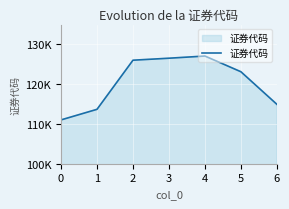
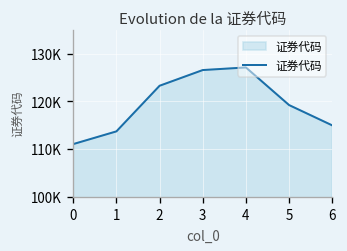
2: 126000 -> 123000
5: 123000 -> 119000
